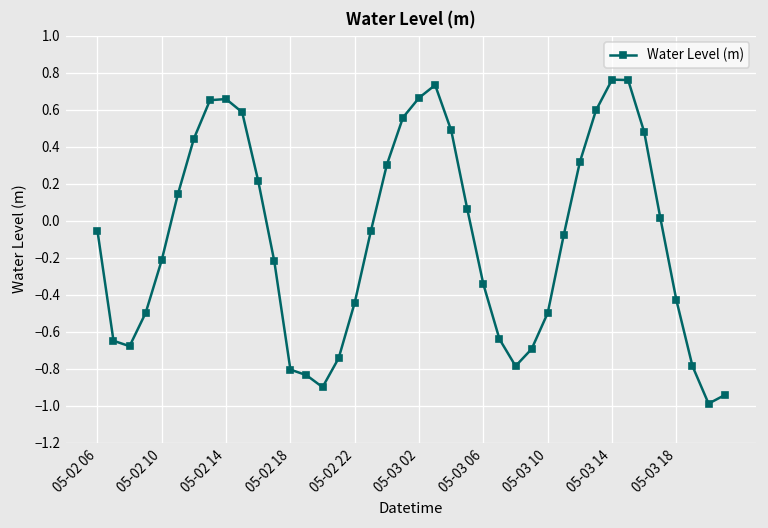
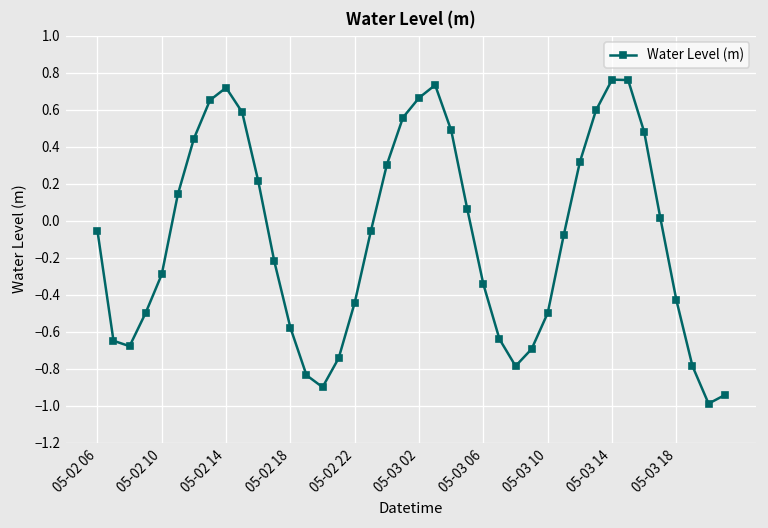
05-02 10: -0.21 -> -0.29
05-02 14: 0.66 -> 0.72
05-02 18: -0.81 -> -0.58
